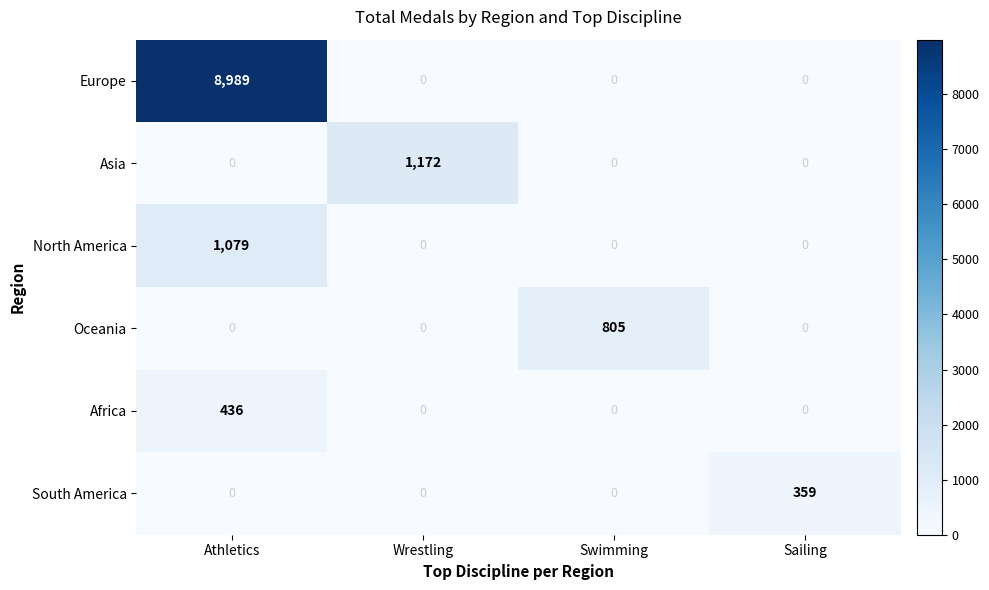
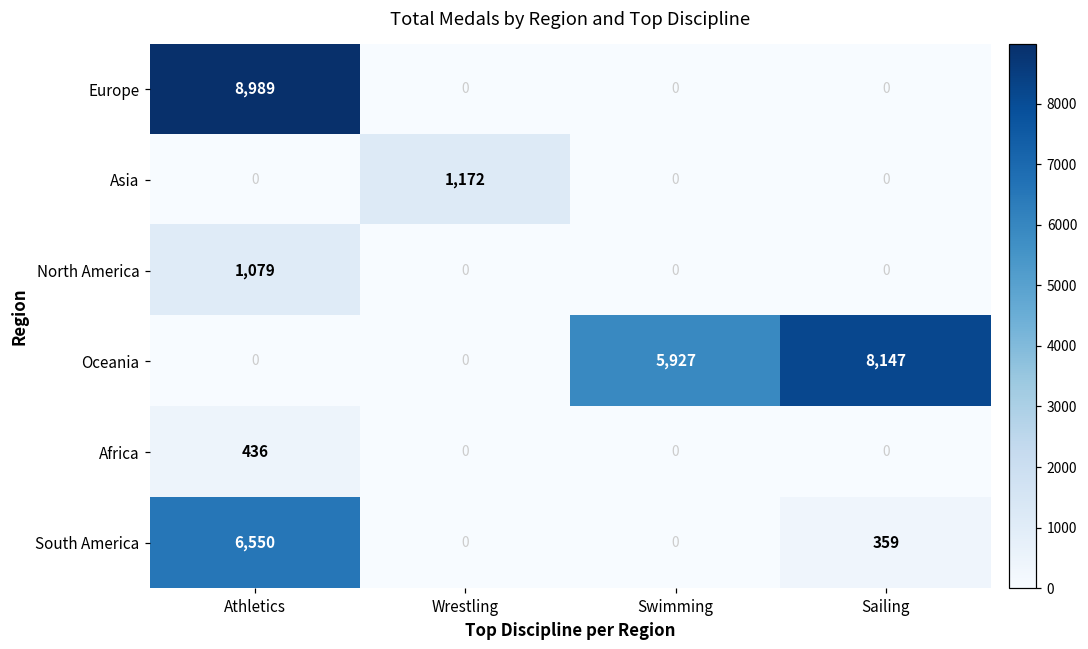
Oceania, Swimming: 805 -> 5,927
Oceania, Sailing: 0 -> 8,147
South America, Athletics: 0 -> 6,550
